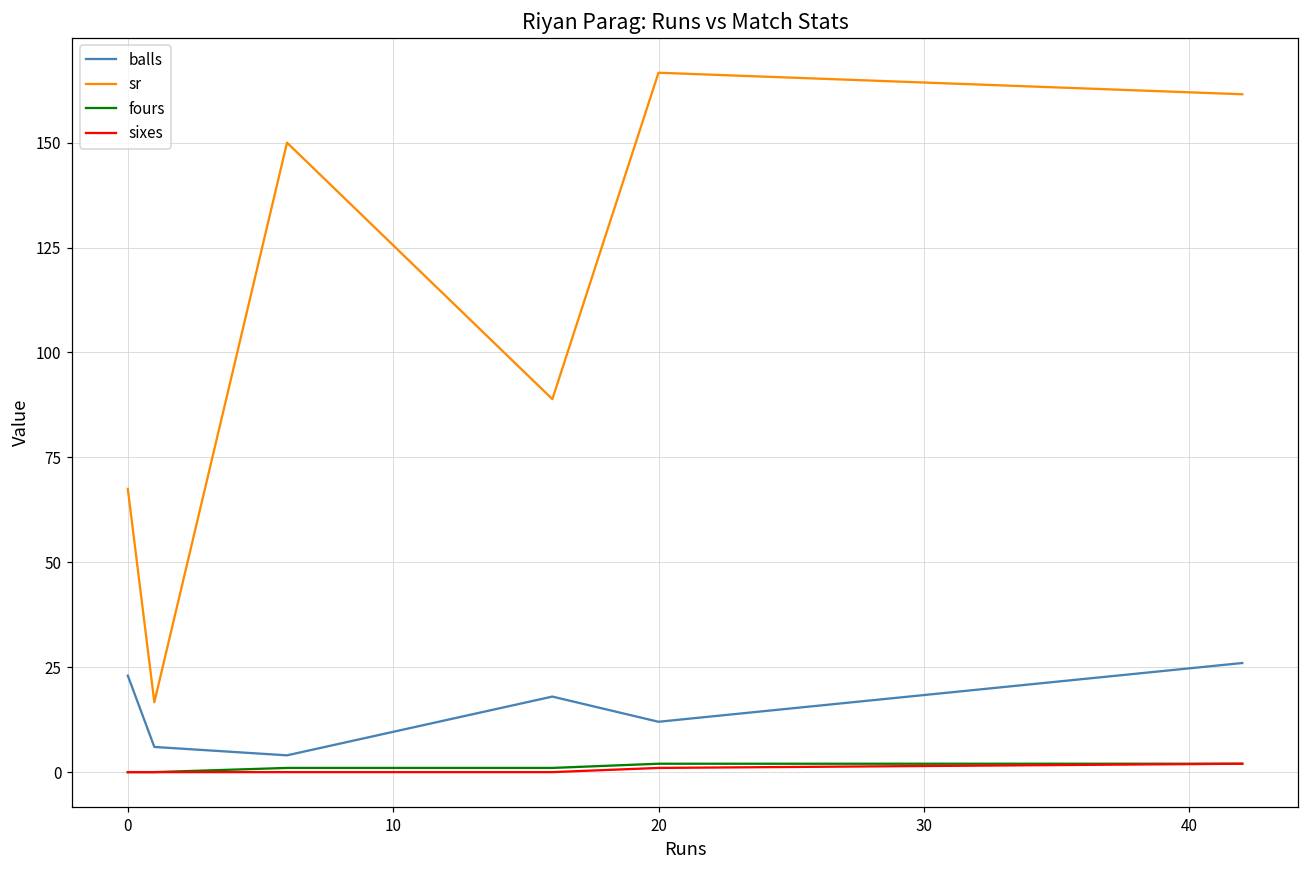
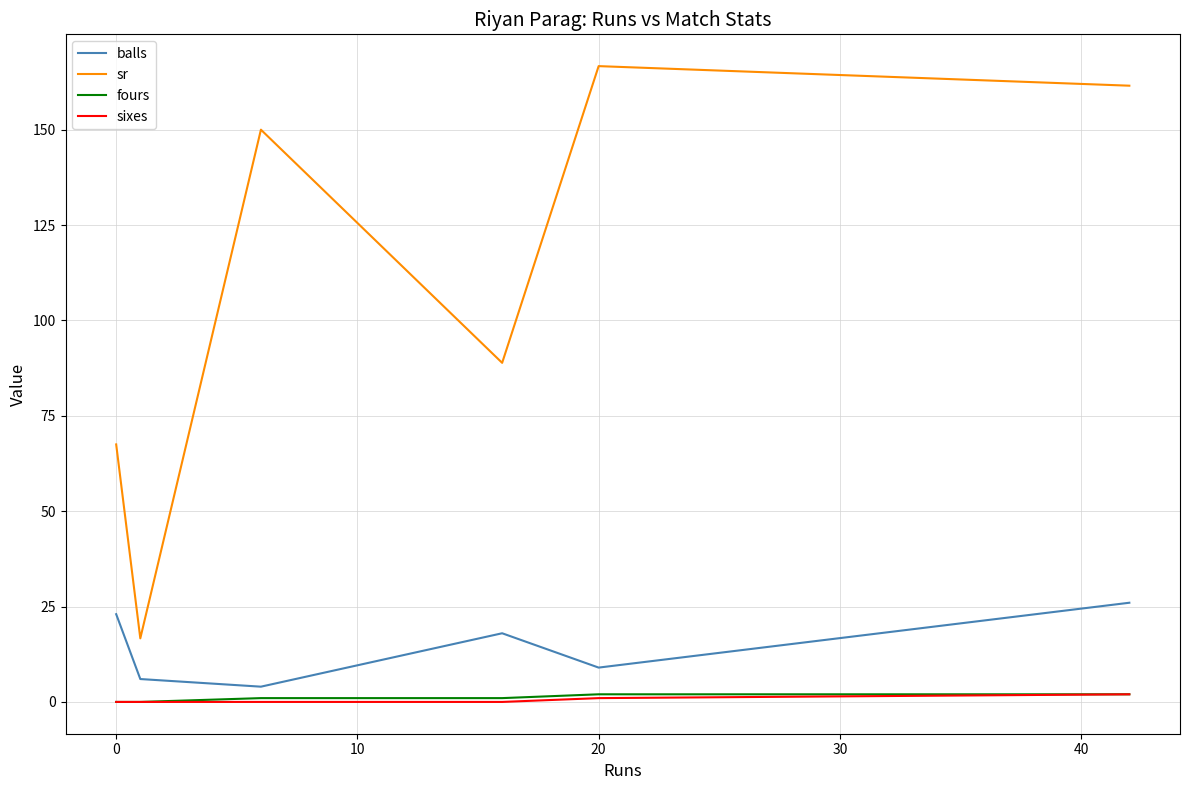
balls, 20: 12 -> 9
